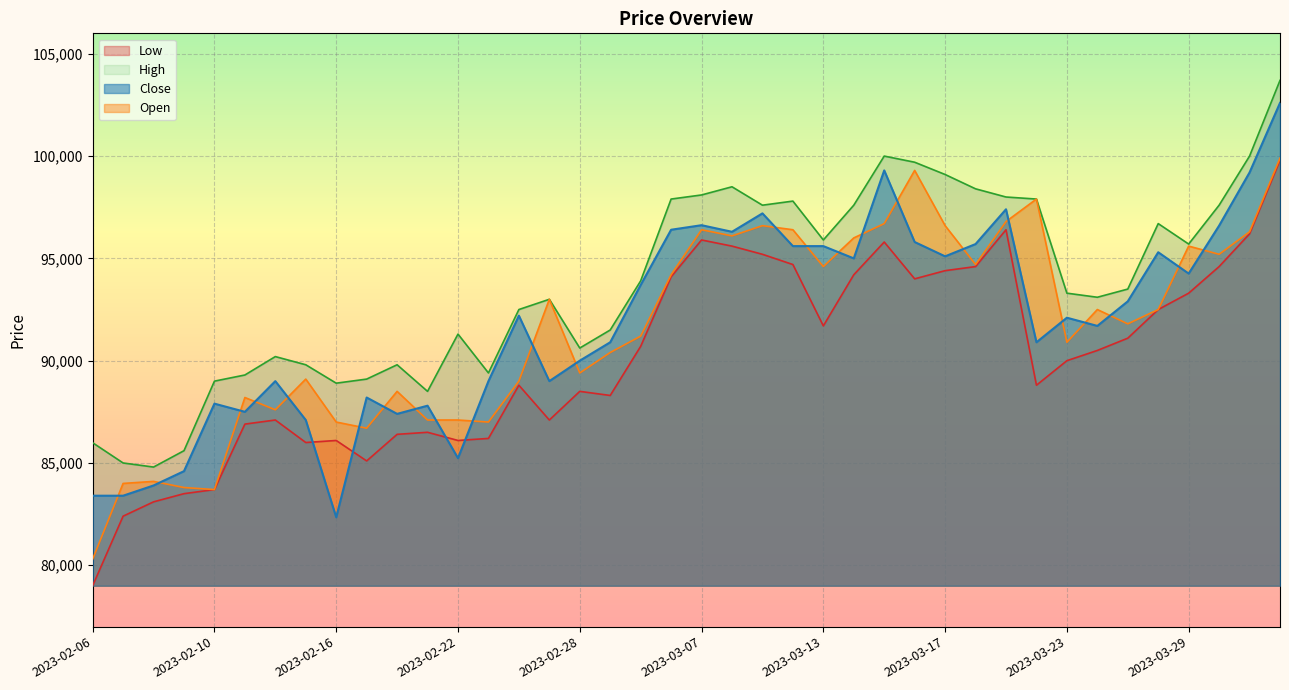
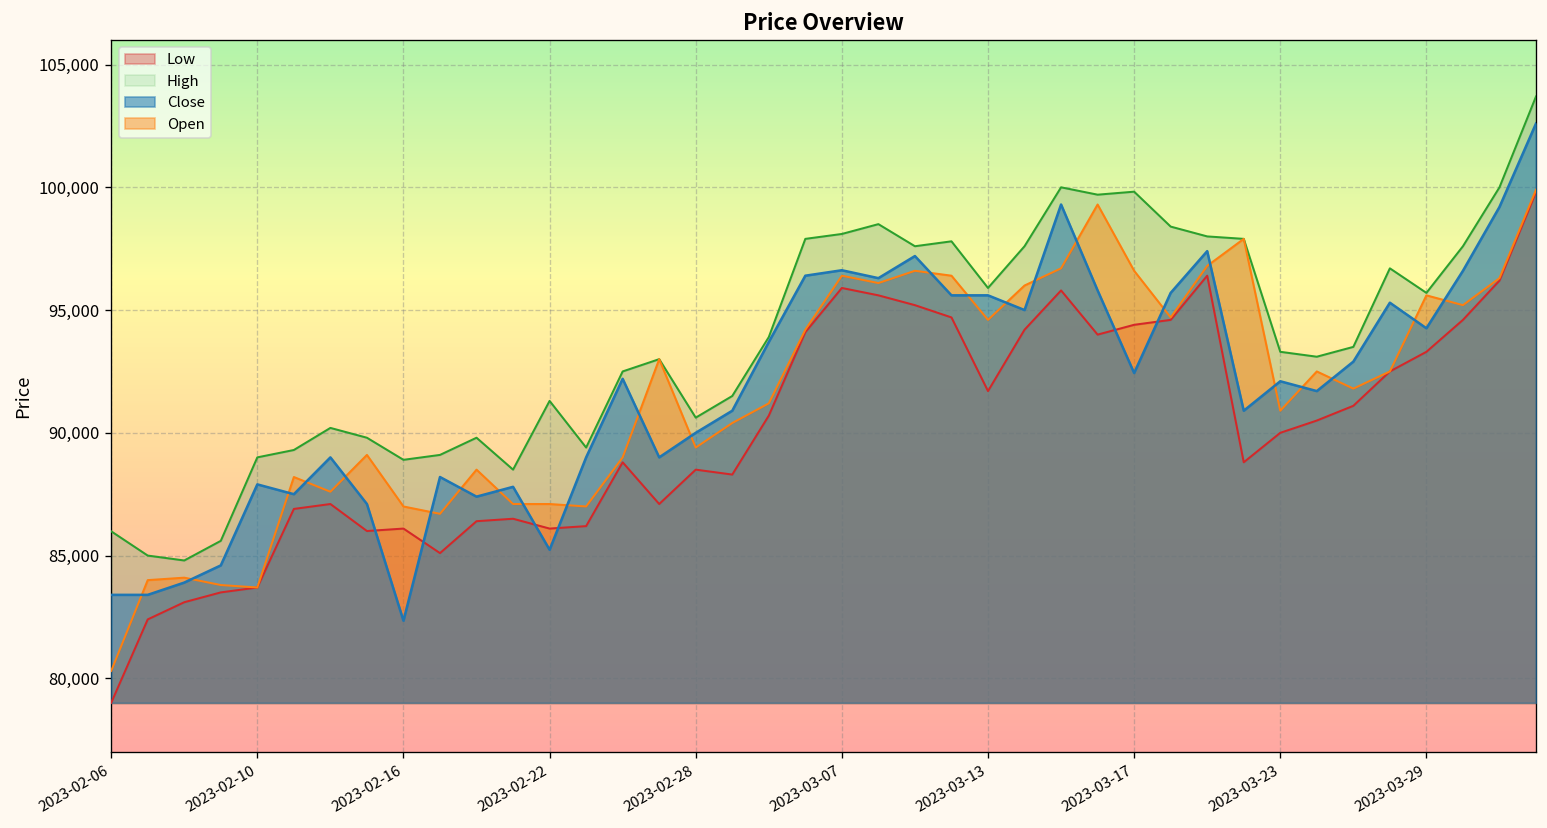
High, 2023-03-17: 99,100 -> 99,800
Close, 2023-03-17: 95,100 -> 92,400
